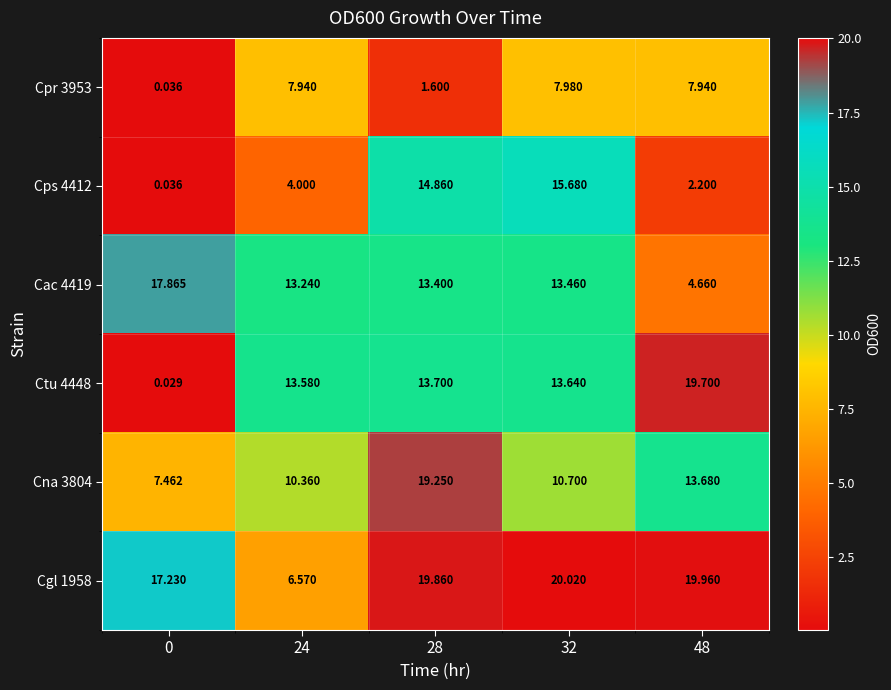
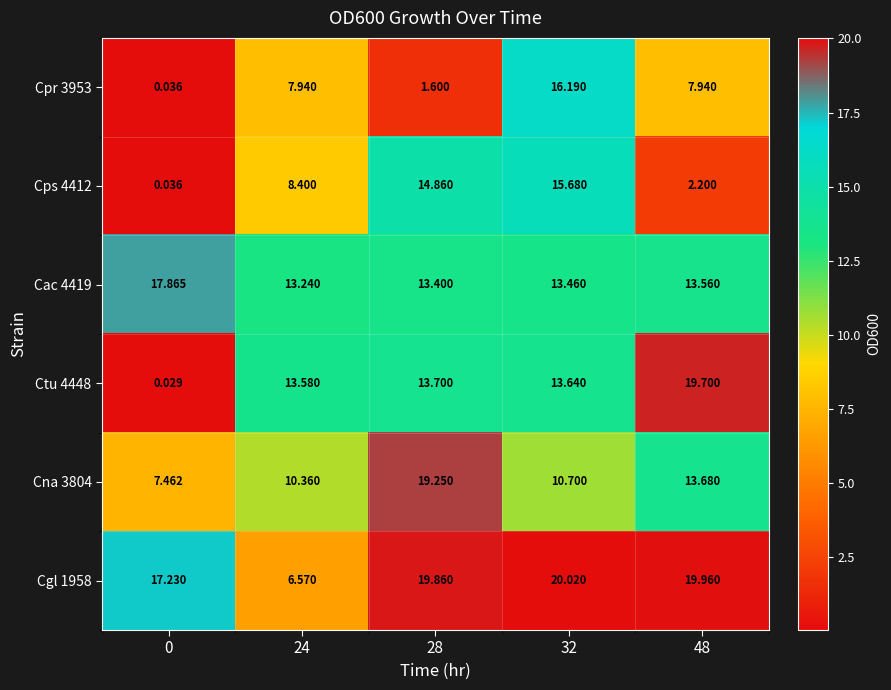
Cpr 3953, 32: 7.980 -> 16.190
Cps 4412, 24: 4.000 -> 8.400
Cac 4419, 48: 4.660 -> 13.560
